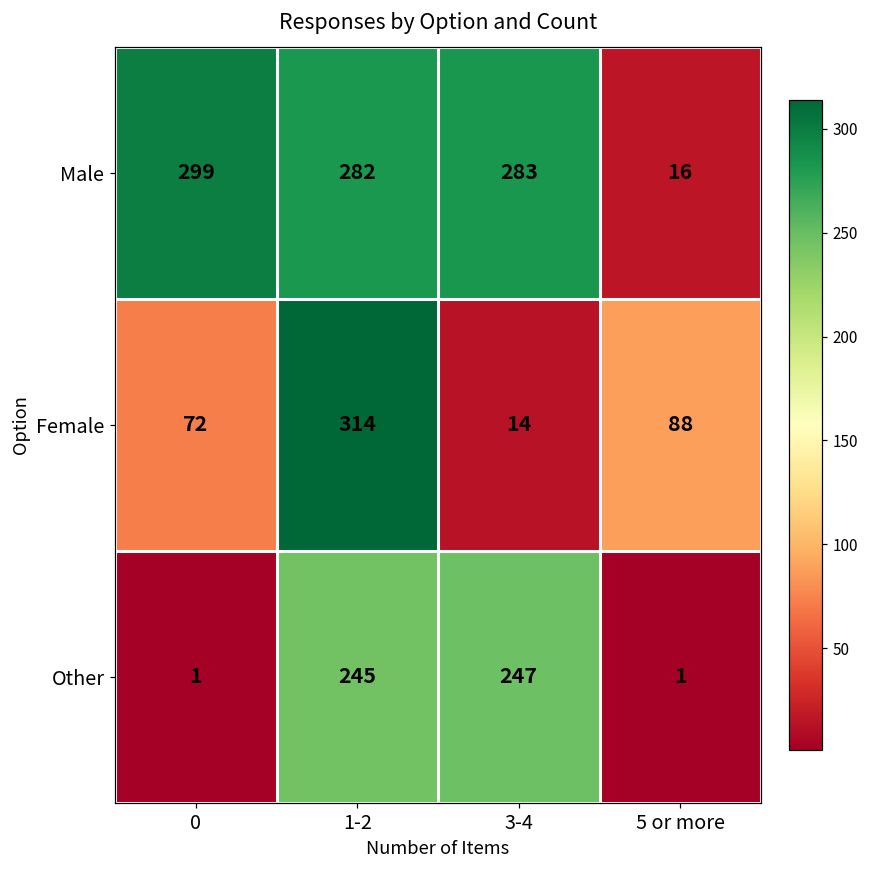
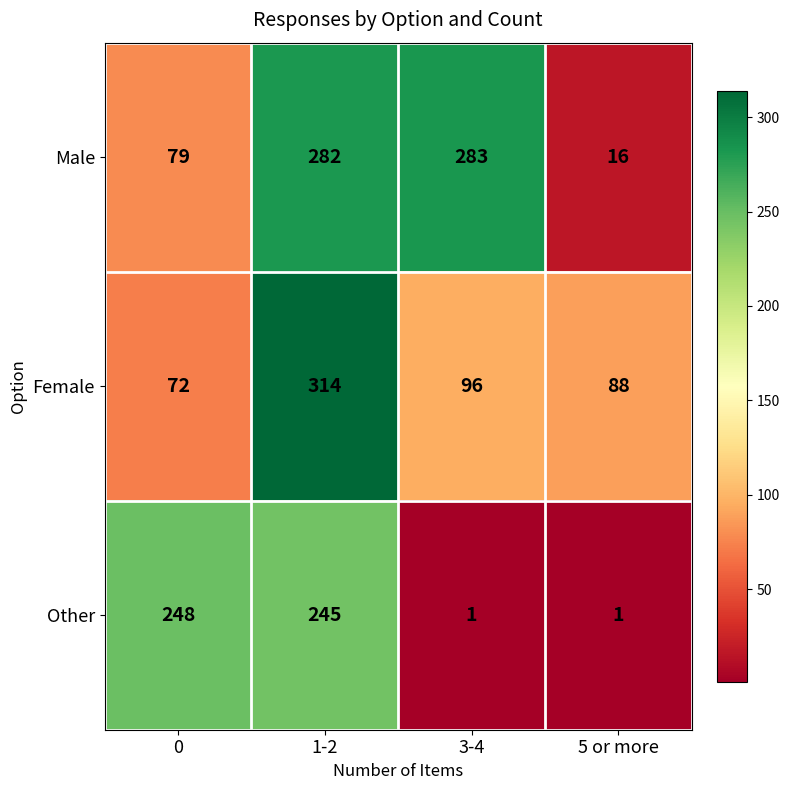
Male, 0: 299 -> 79
Female, 3-4: 14 -> 96
Other, 0: 1 -> 248
Other, 3-4: 247 -> 1
